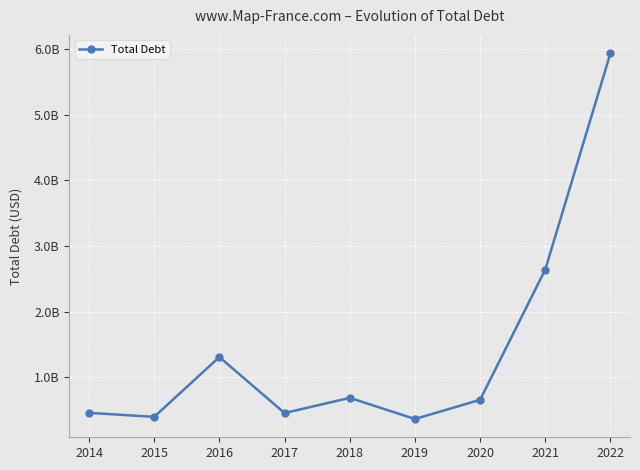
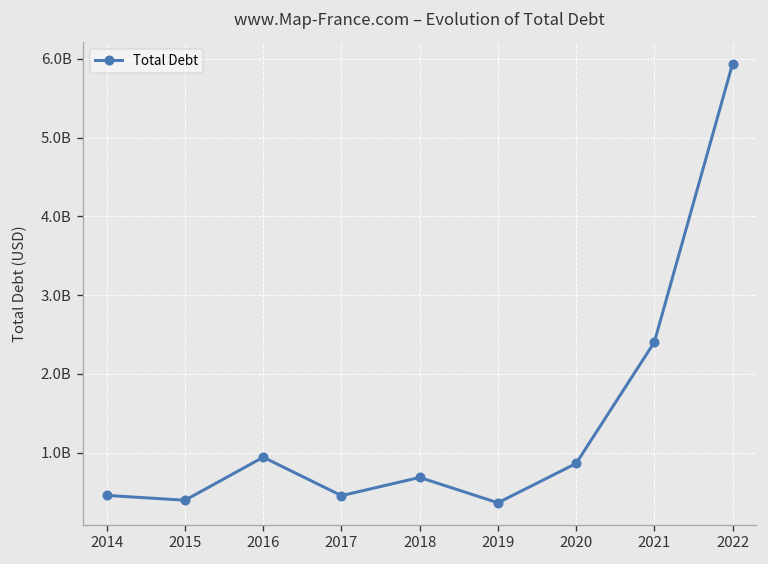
2016: 1300000000 -> 900000000
2020: 700000000 -> 900000000
2021: 2600000000 -> 2400000000
